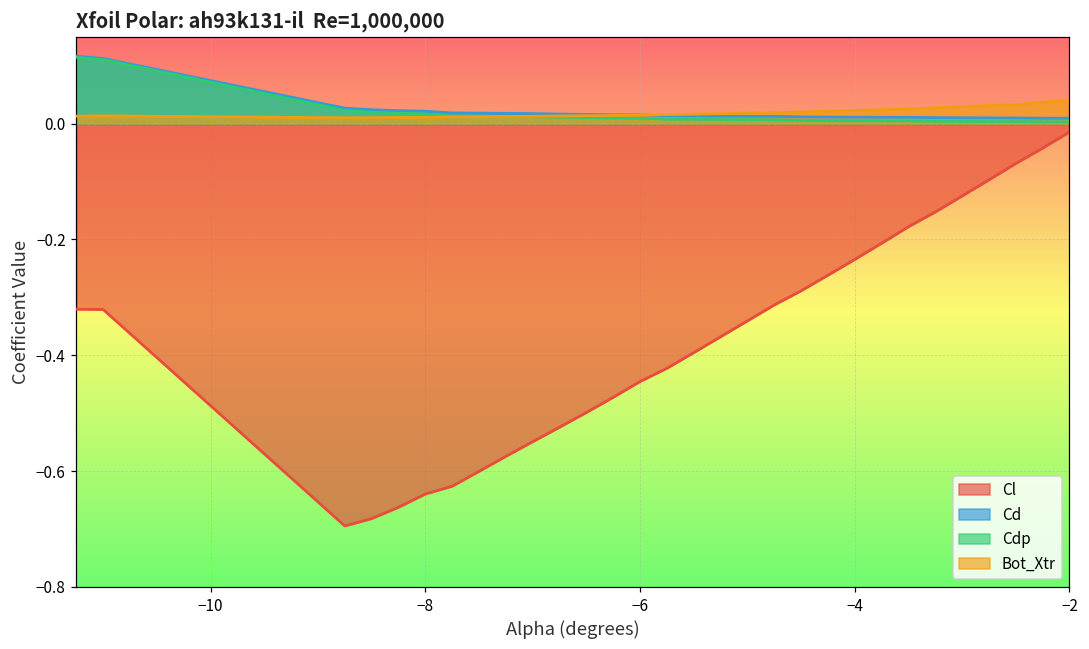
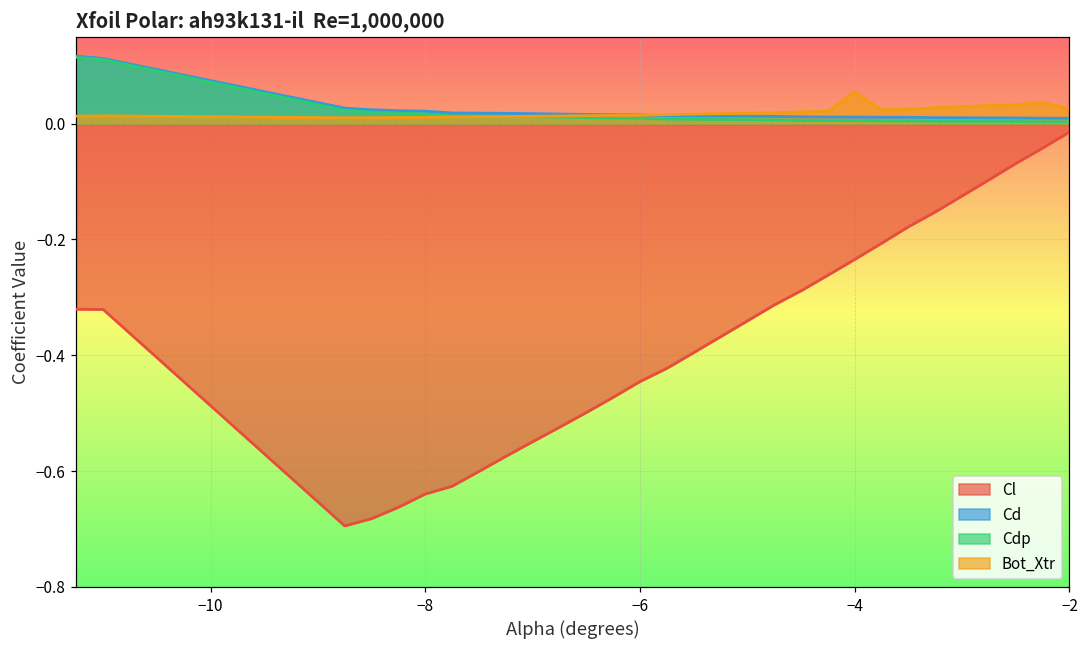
Bot_Xtr, −4: 0.02 -> 0.05
Bot_Xtr, −2: 0.04 -> 0.02
